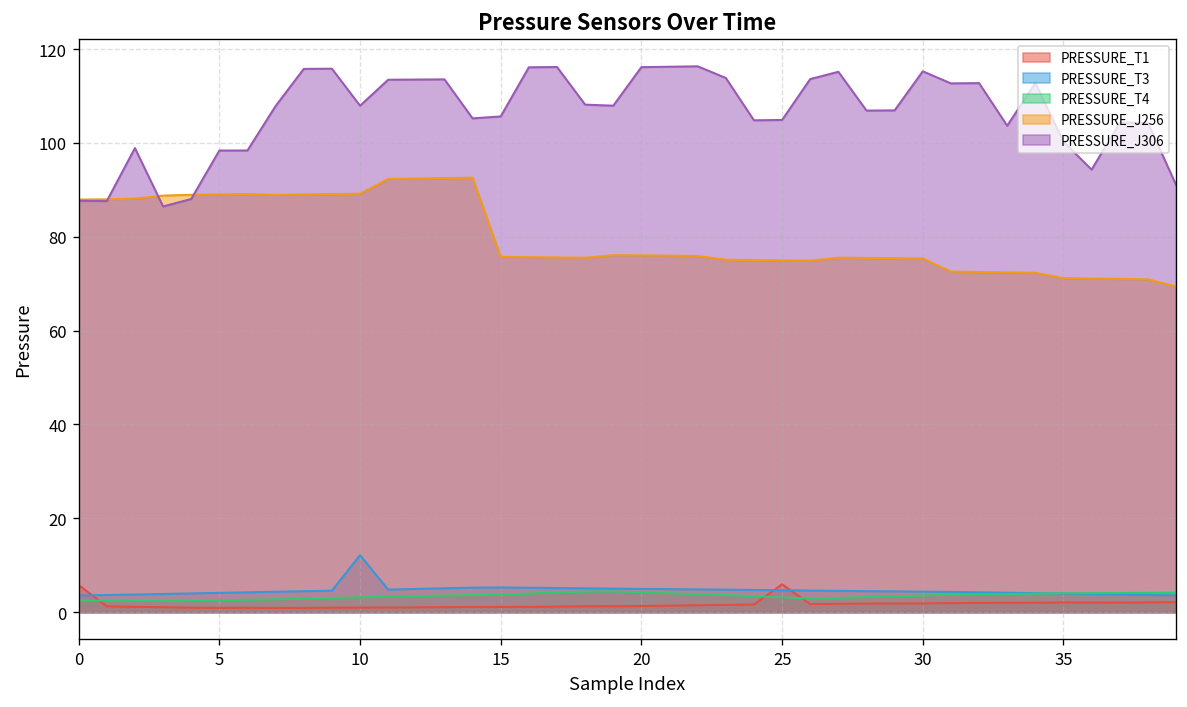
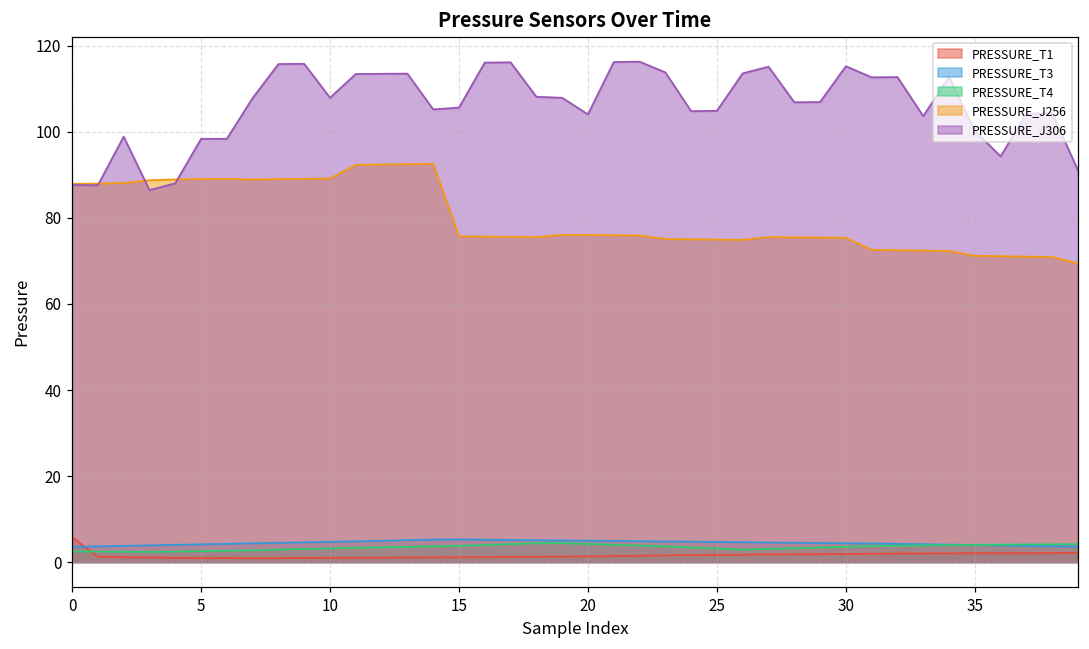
PRESSURE_T3, 10: 12 -> 5
PRESSURE_J306, 20: 116 -> 104
PRESSURE_T1, 25: 6 -> 2
